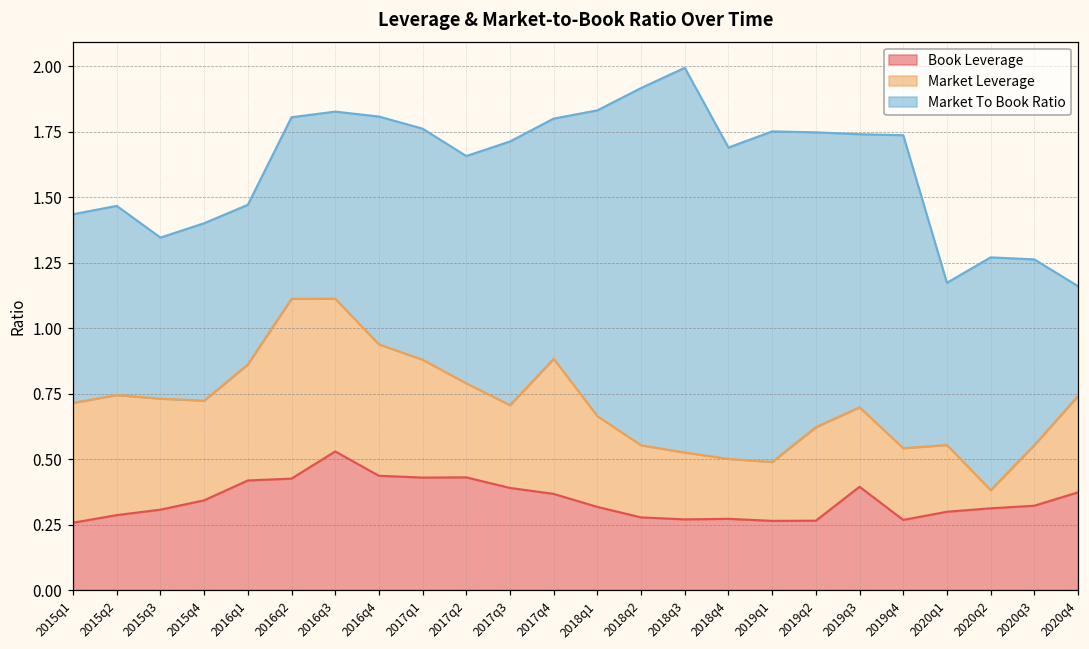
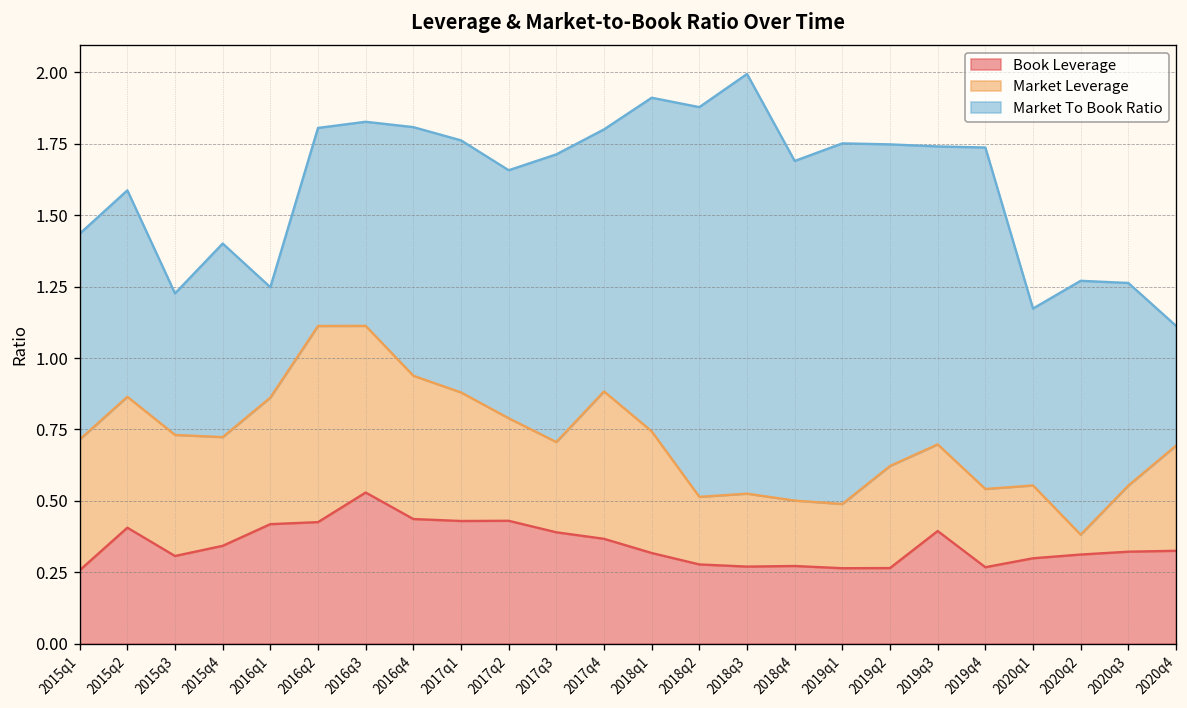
Book Leverage, 2015q2: 0.29 -> 0.41
Market To Book Ratio, 2015q3: 0.62 -> 0.50
Market To Book Ratio, 2016q1: 0.61 -> 0.39
Market Leverage, 2018q1: 0.35 -> 0.43
Market Leverage, 2018q2: 0.28 -> 0.24
Book Leverage, 2020q4: 0.37 -> 0.33
